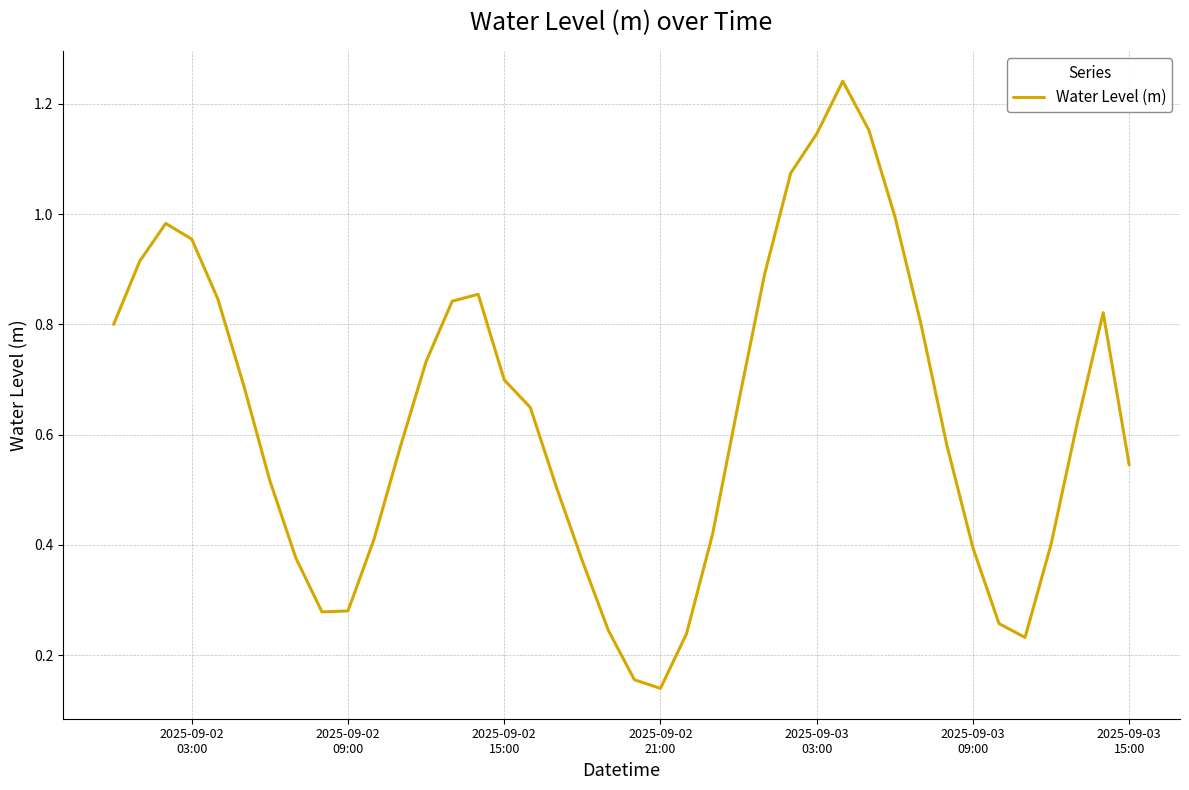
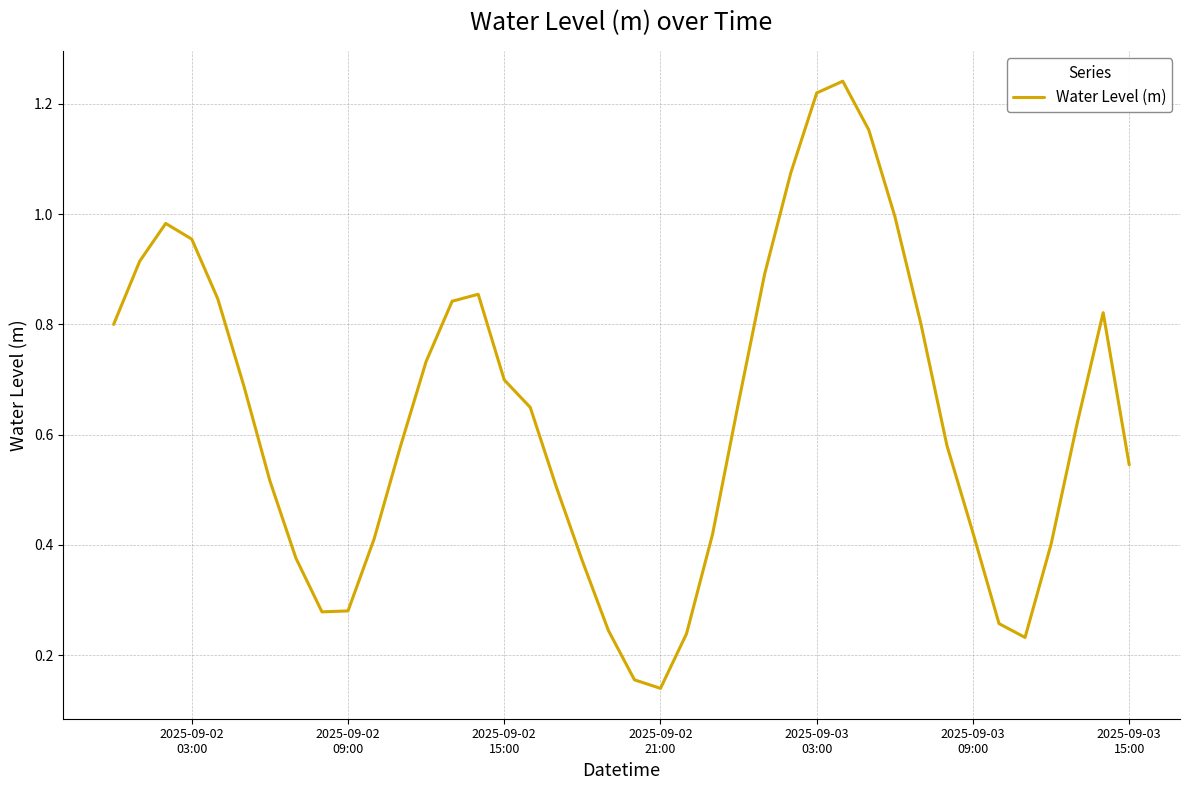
2025-09-03 03:00: 1.15 -> 1.22
2025-09-03 09:00: 0.39 -> 0.42
